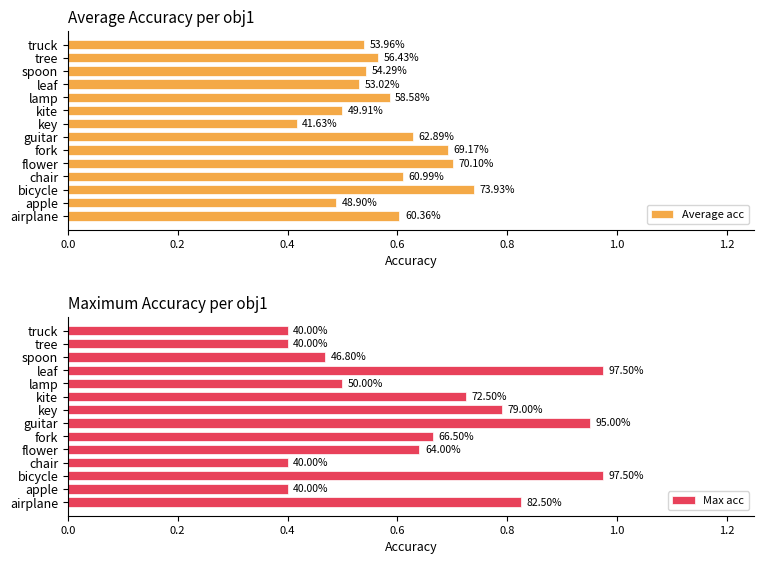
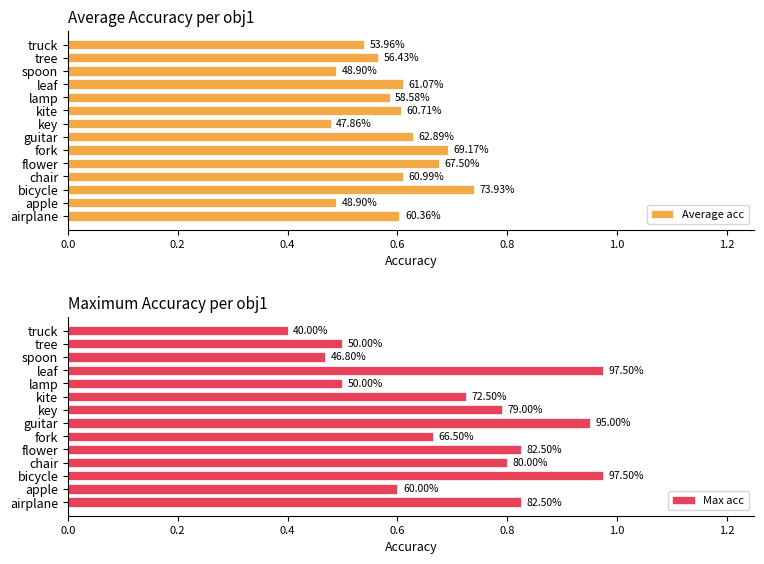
Average Accuracy per obj1, spoon: 54.29% -> 48.90%
Average Accuracy per obj1, leaf: 53.02% -> 61.07%
Average Accuracy per obj1, kite: 49.91% -> 60.71%
Average Accuracy per obj1, key: 41.63% -> 47.86%
Average Accuracy per obj1, flower: 70.10% -> 67.50%
Maximum Accuracy per obj1, tree: 40.00% -> 50.00%
Maximum Accuracy per obj1, flower: 64.00% -> 82.50%
Maximum Accuracy per obj1, chair: 40.00% -> 80.00%
Maximum Accuracy per obj1, apple: 40.00% -> 60.00%
